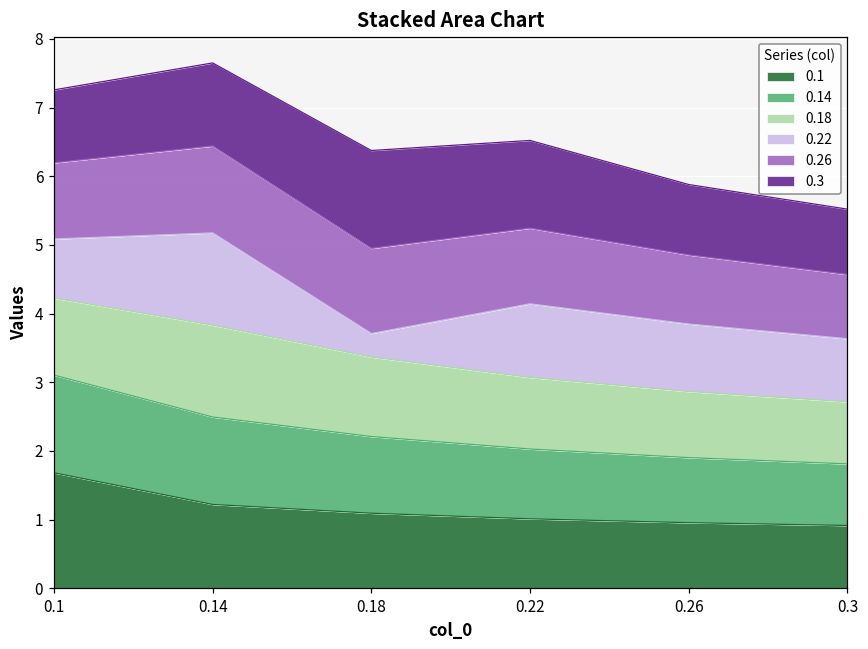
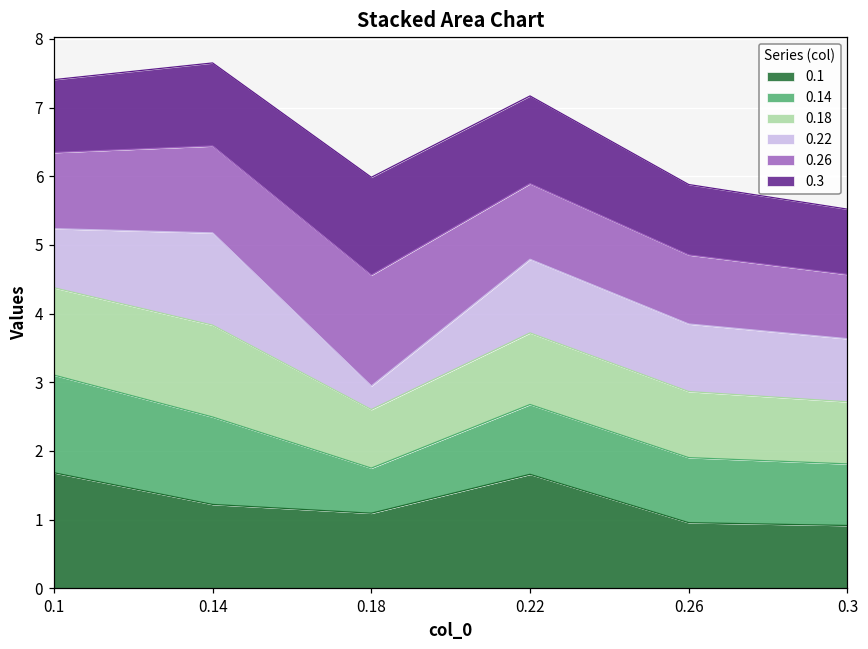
0.18, 0.1: 1.1 -> 1.3
0.14, 0.18: 1.1 -> 0.7
0.18, 0.18: 1.2 -> 0.9
0.26, 0.18: 1.2 -> 1.6
0.1, 0.22: 1.0 -> 1.7
